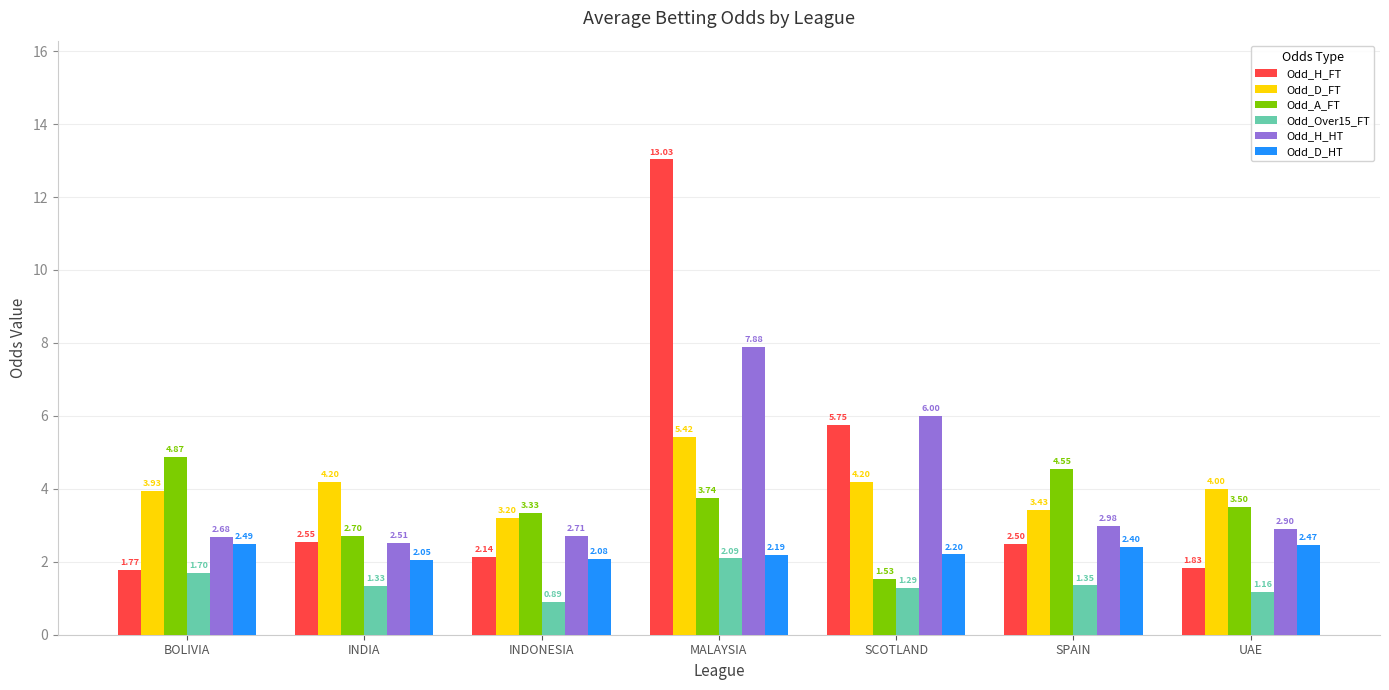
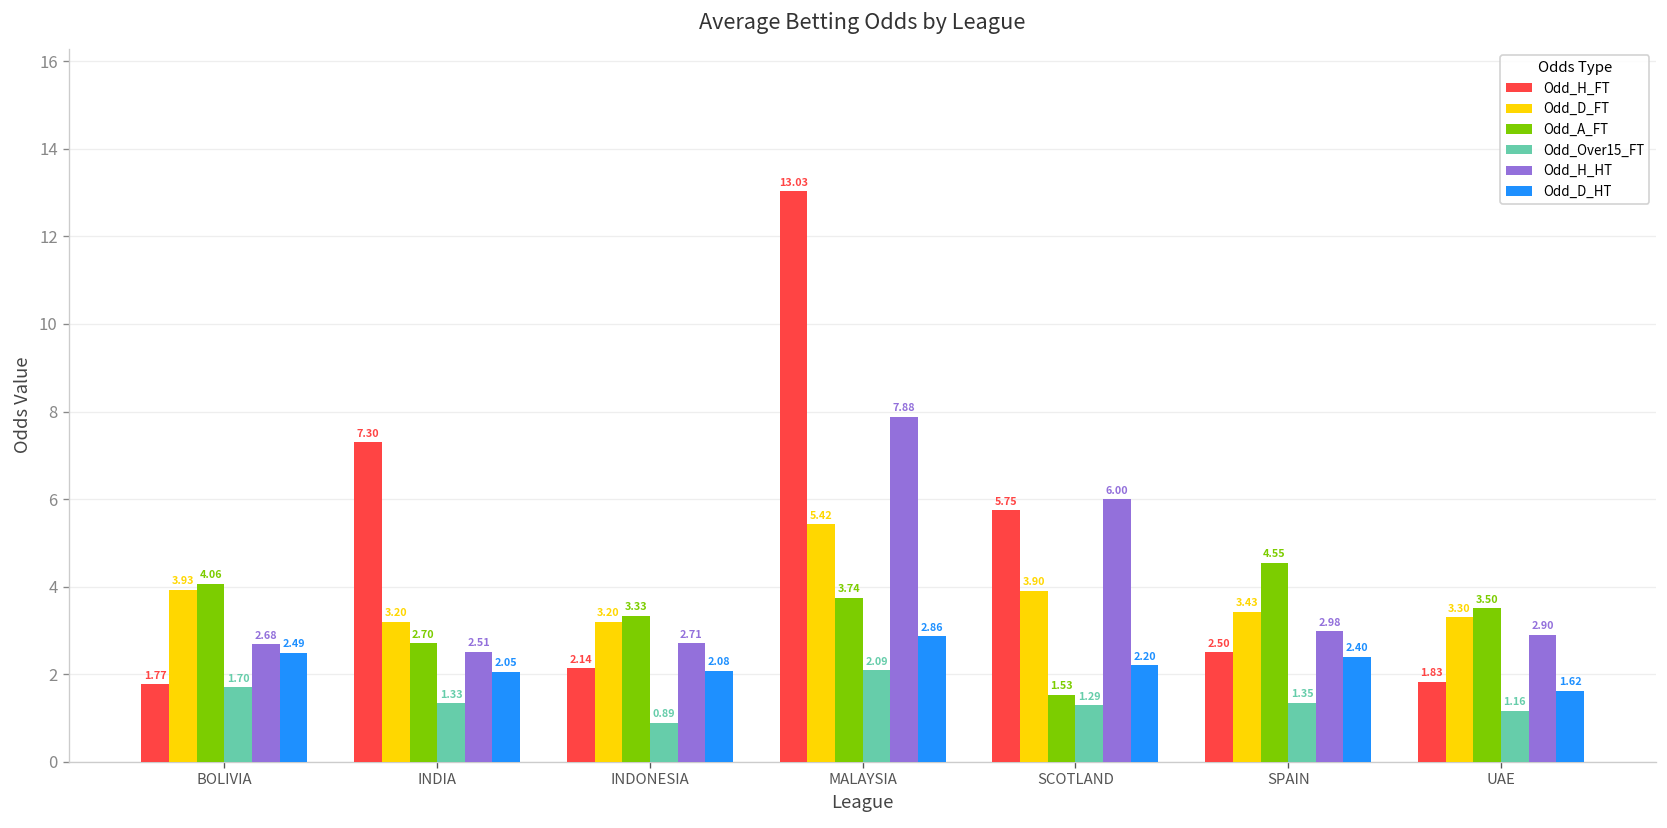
Odd_A_FT, BOLIVIA: 4.87 -> 4.06
Odd_H_FT, INDIA: 2.55 -> 7.30
Odd_D_FT, INDIA: 4.20 -> 3.20
Odd_D_HT, MALAYSIA: 2.19 -> 2.86
Odd_D_FT, SCOTLAND: 4.20 -> 3.90
Odd_D_FT, UAE: 4.00 -> 3.30
Odd_D_HT, UAE: 2.47 -> 1.62
